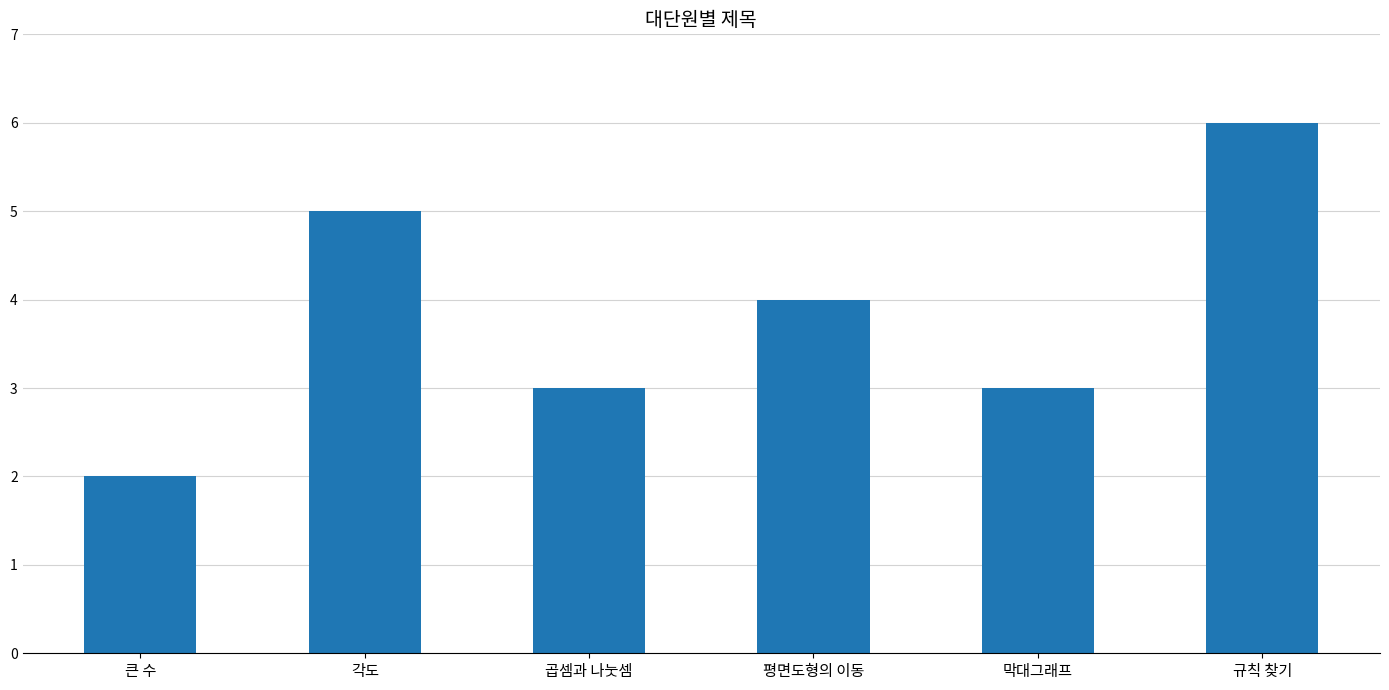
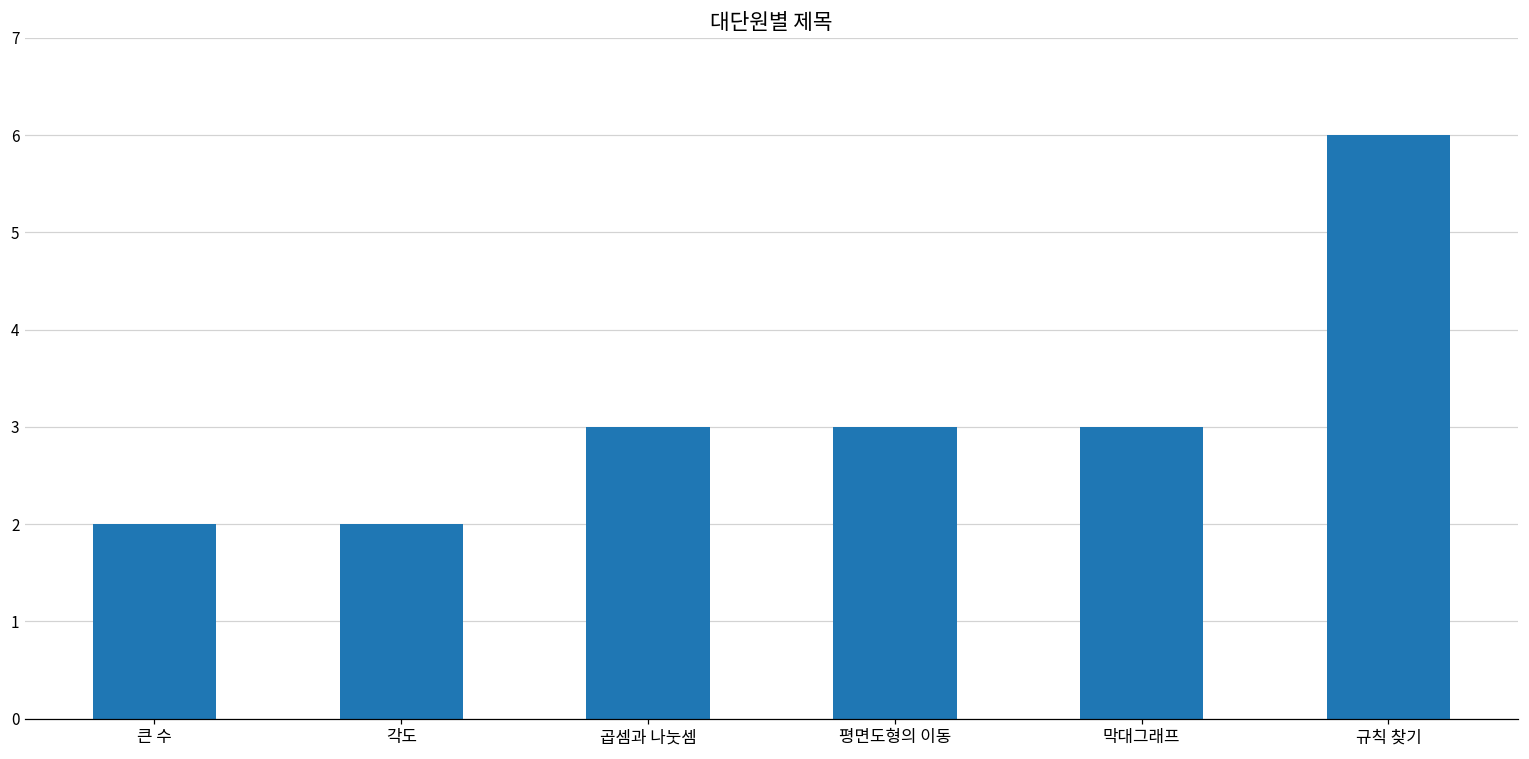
각도: 5 -> 2
평면도형의 이동: 4 -> 3
